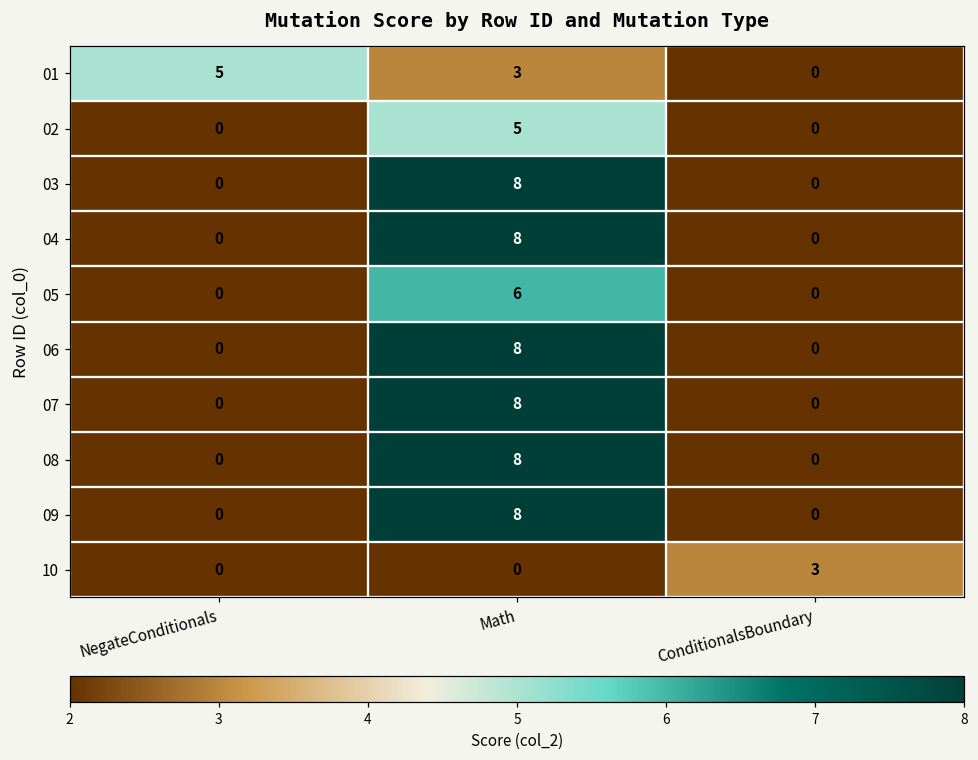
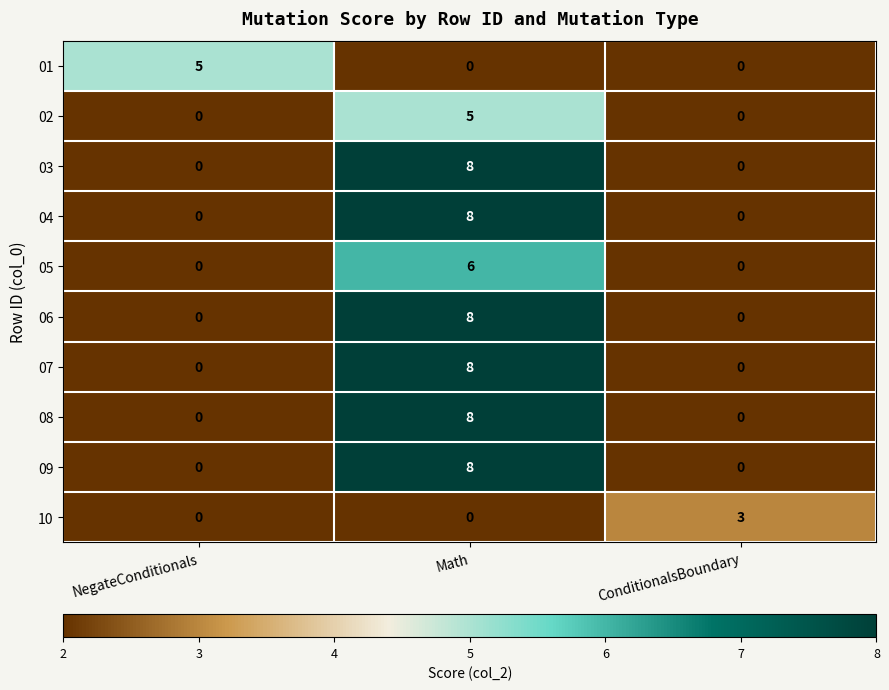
01, Math: 3 -> 0
